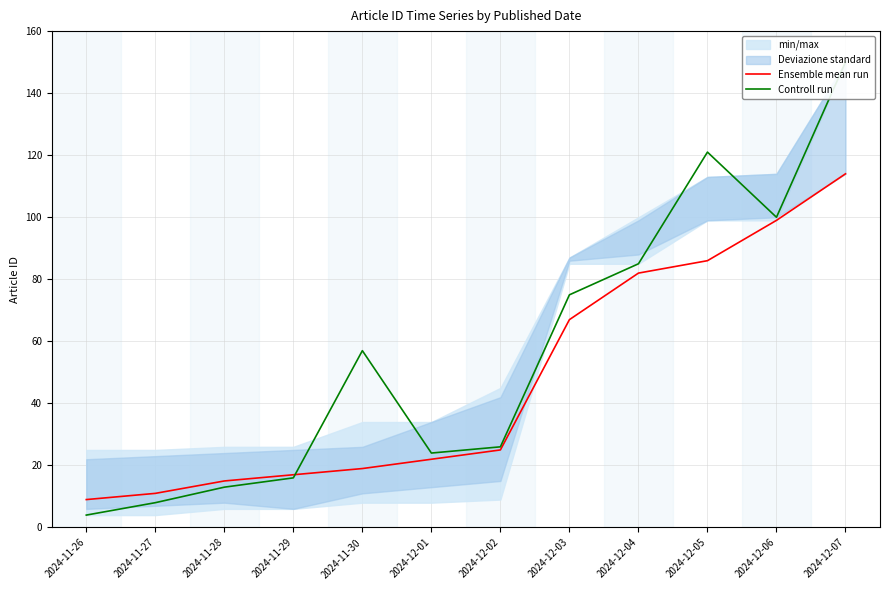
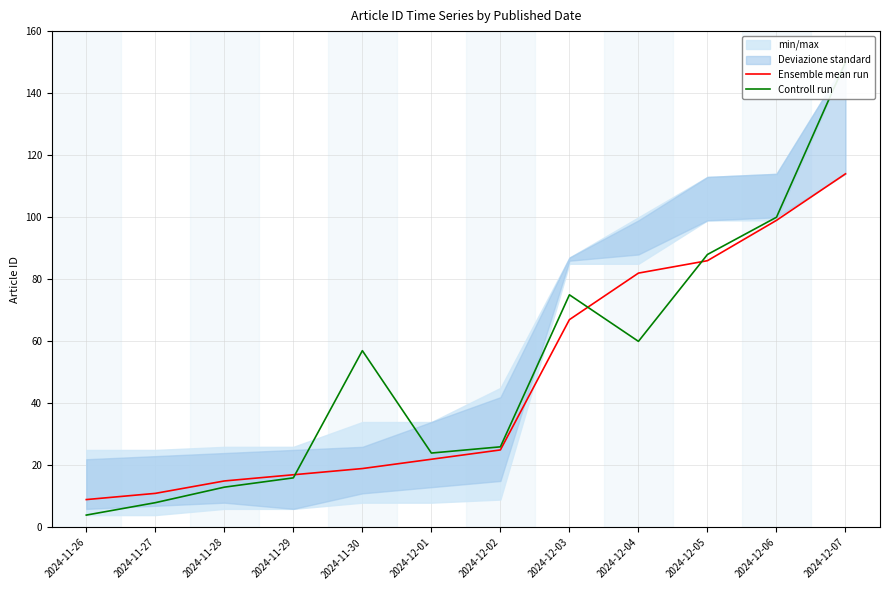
Controll run, 2024-12-04: 85 -> 60
Controll run, 2024-12-05: 121 -> 88
